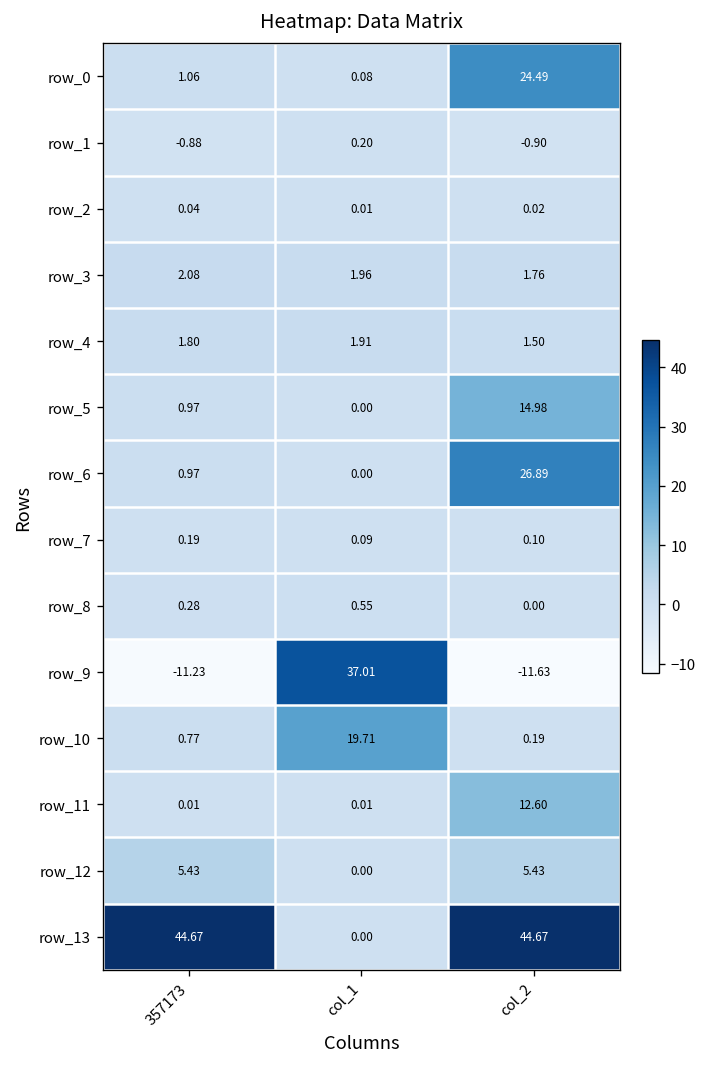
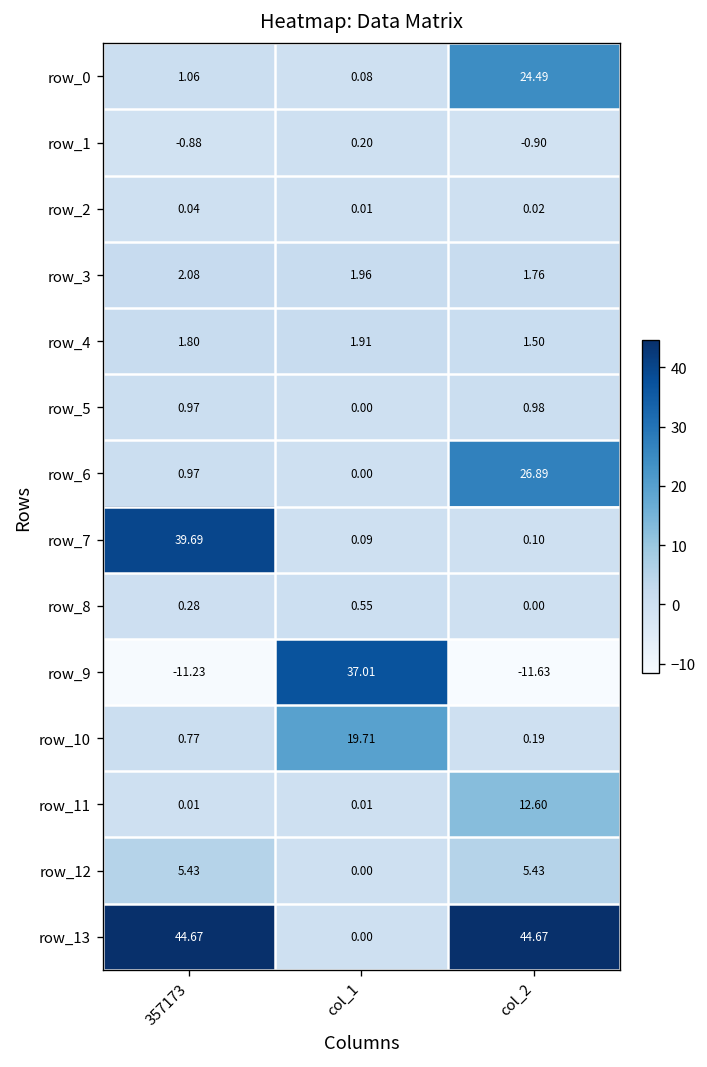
row_5, col_2: 14.98 -> 0.98
row_7, 357173: 0.19 -> 39.69
